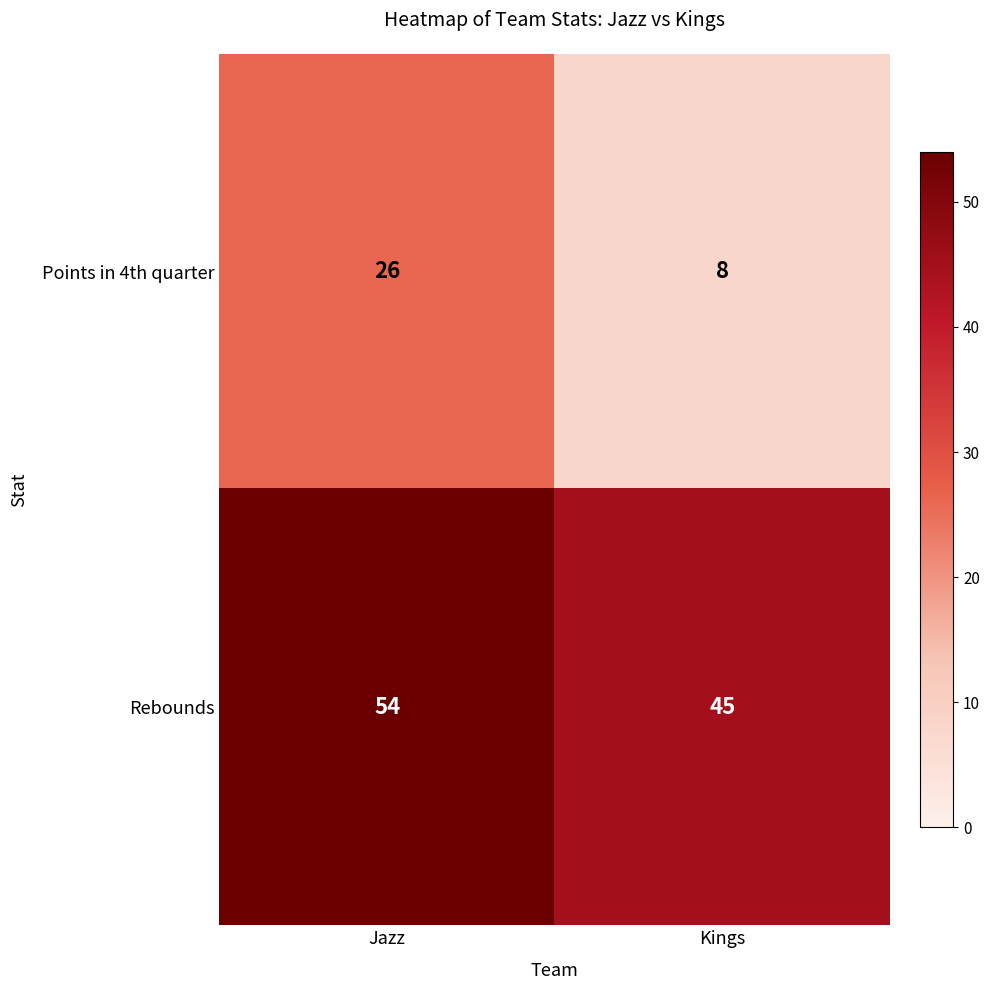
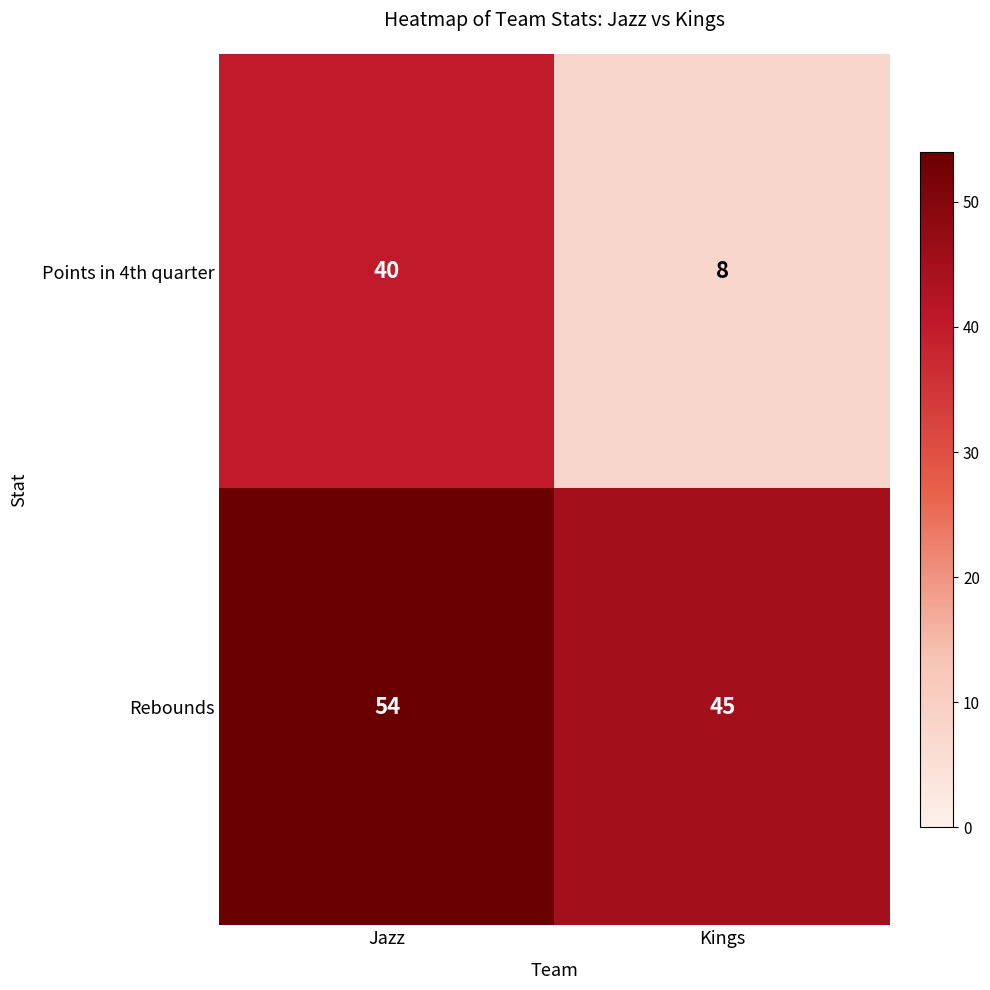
Points in 4th quarter, Jazz: 26 -> 40
